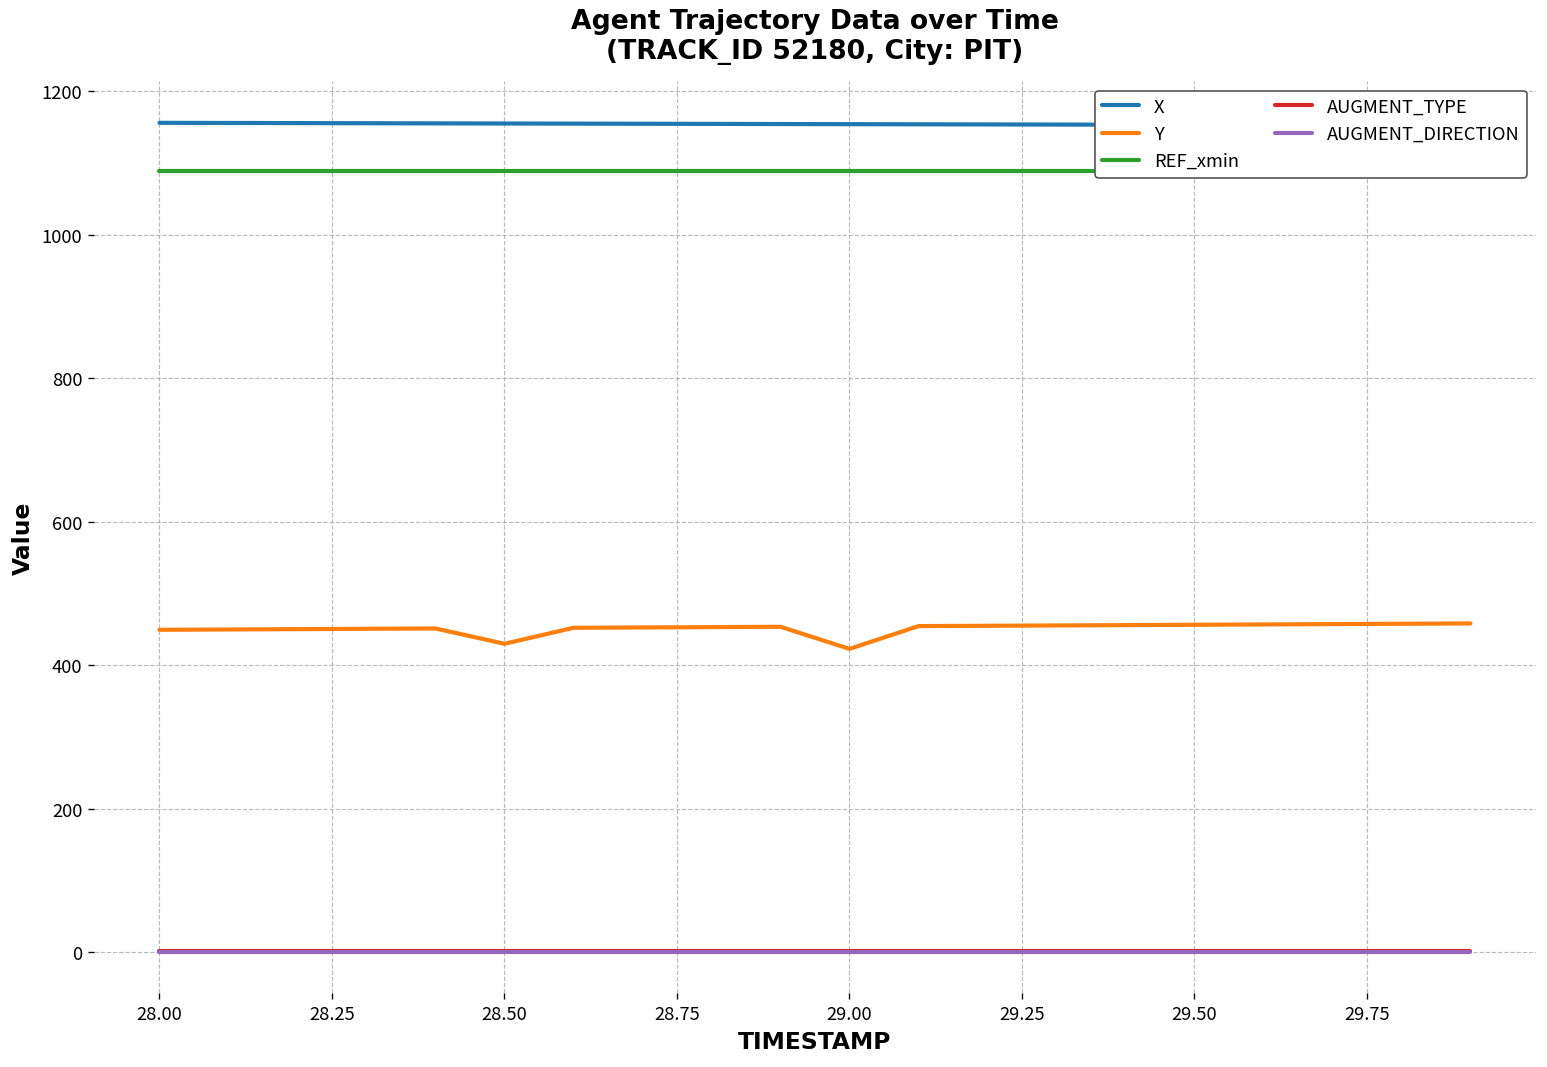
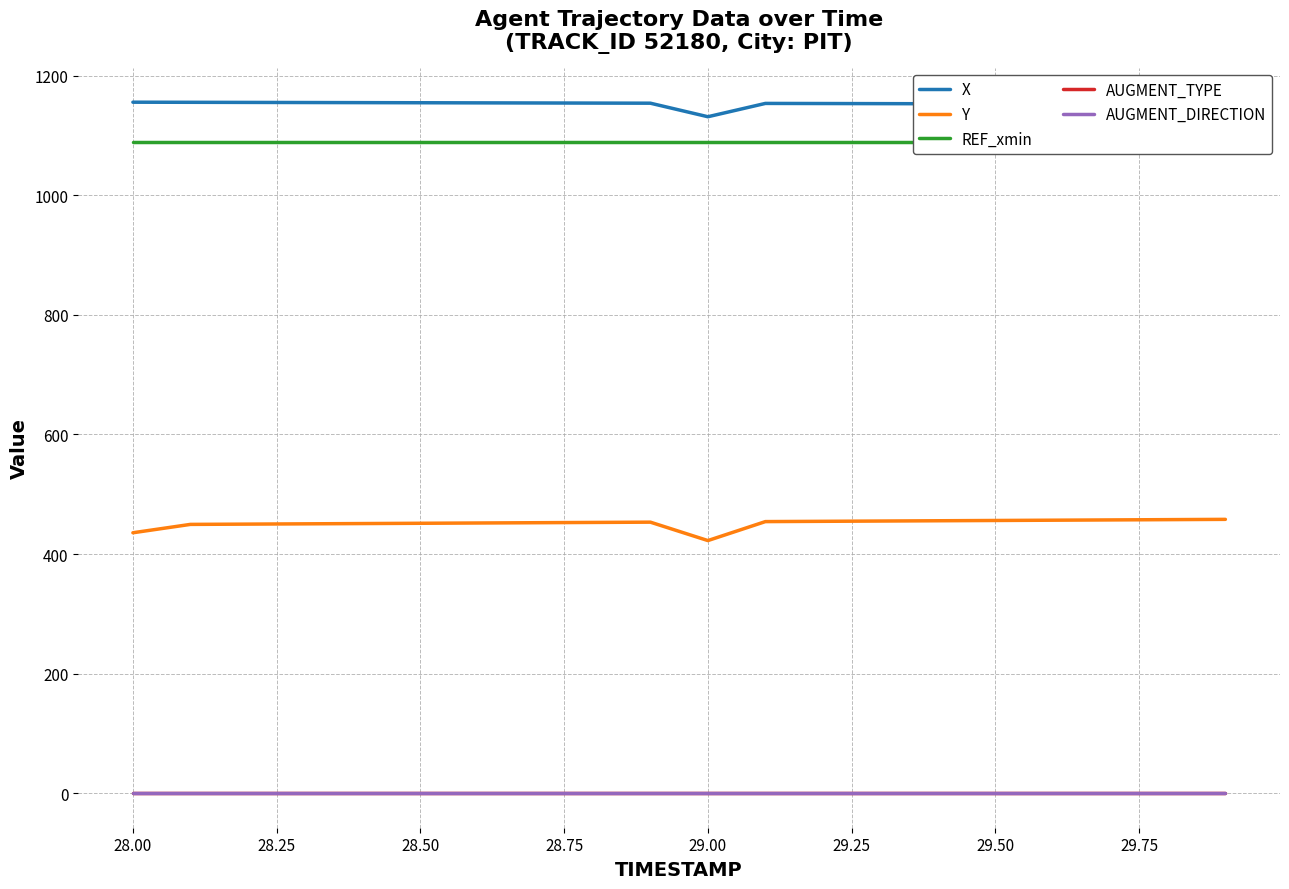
Y, 28.00: 450 -> 440
Y, 28.50: 430 -> 450
X, 29.00: 1150 -> 1130
